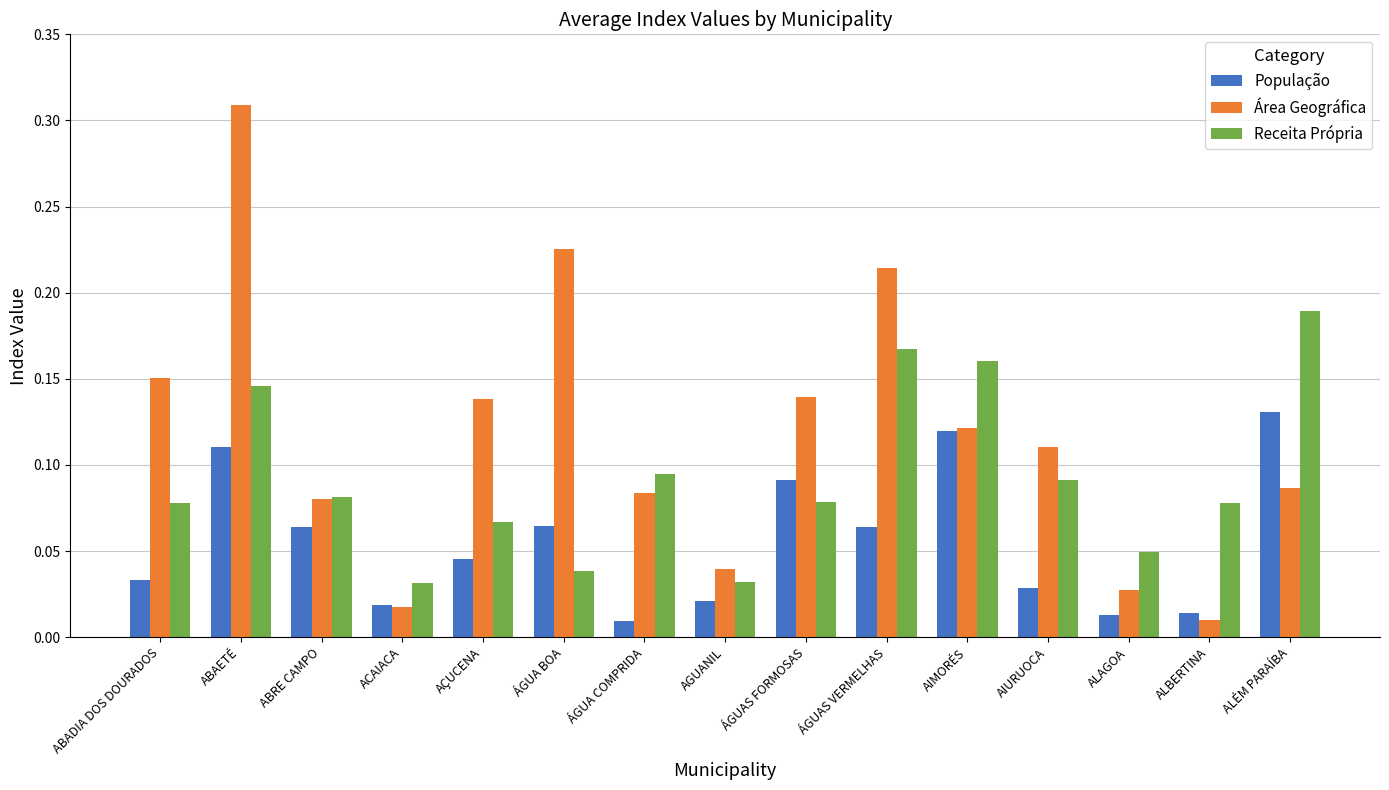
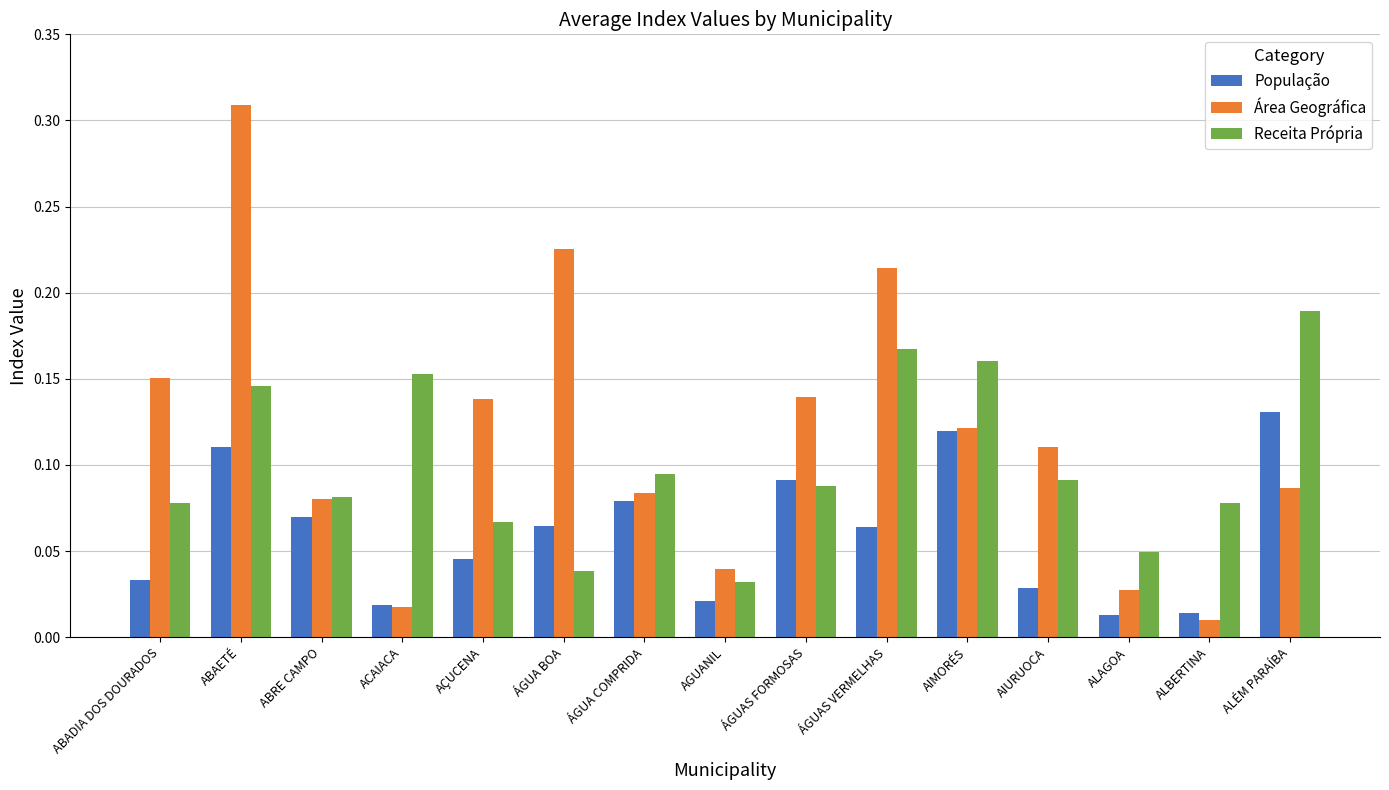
População, ABRE CAMPO: 0.064 -> 0.070
Receita Própria, ACAIACA: 0.031 -> 0.153
População, ÁGUA COMPRIDA: 0.010 -> 0.079
Receita Própria, ÁGUAS FORMOSAS: 0.078 -> 0.088
